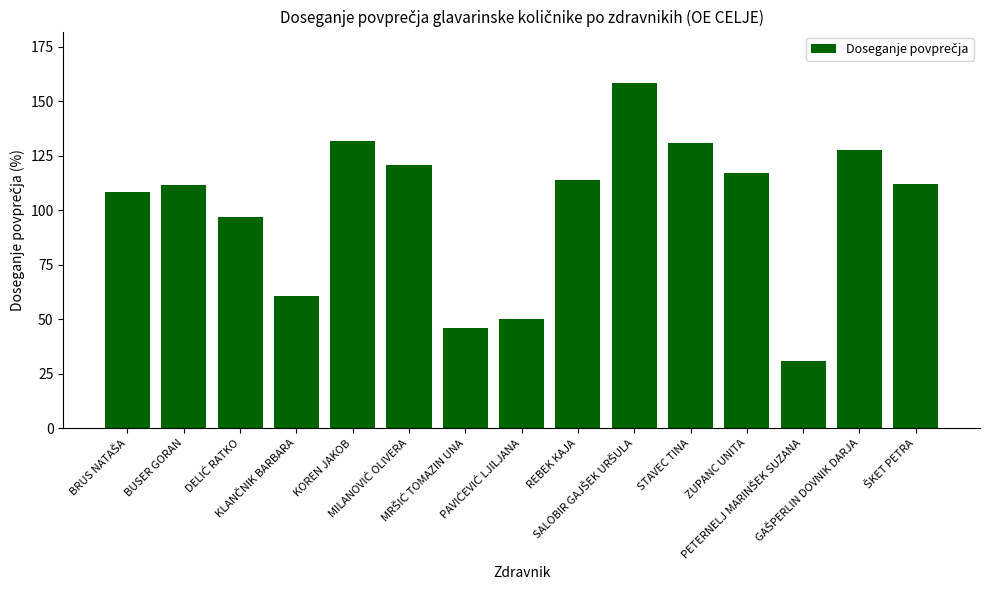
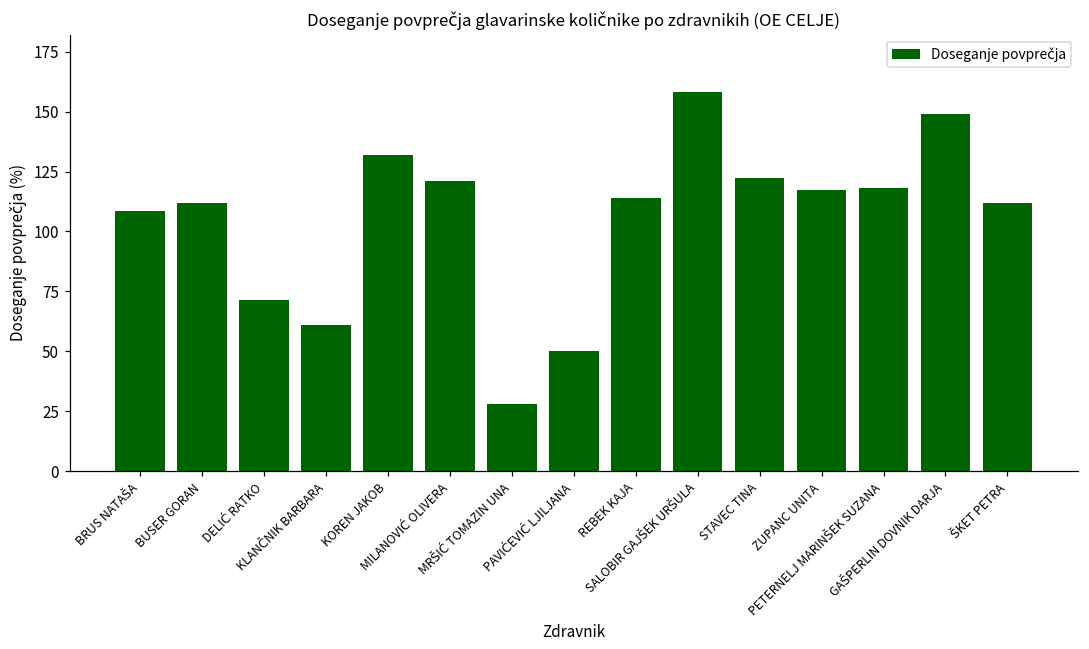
DELIĆ RATKO: 97 -> 71
MRŠIĆ TOMAZIN UNA: 46 -> 28
STAVEC TINA: 131 -> 122
PETERNELJ MARINŠEK SUZANA: 31 -> 118
GAŠPERLIN DOVNIK DARJA: 128 -> 149
